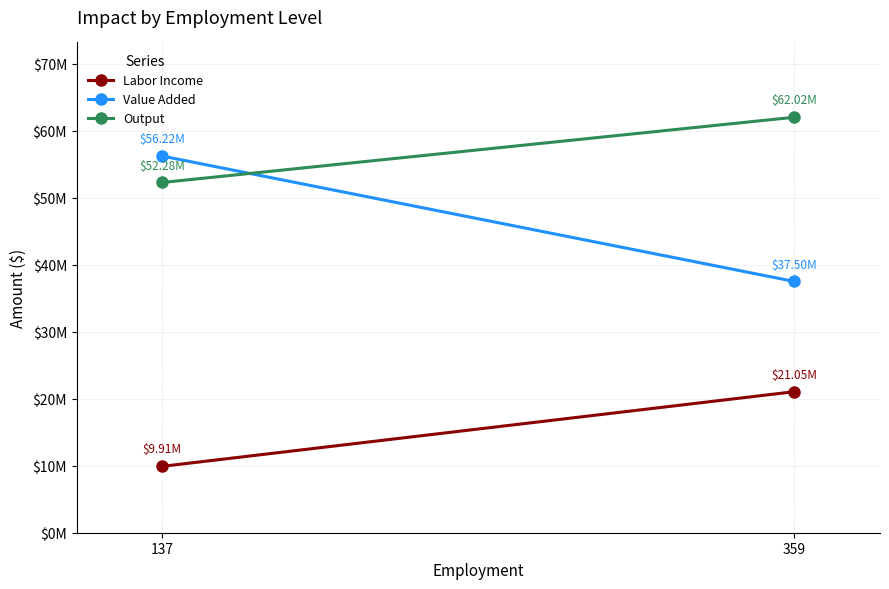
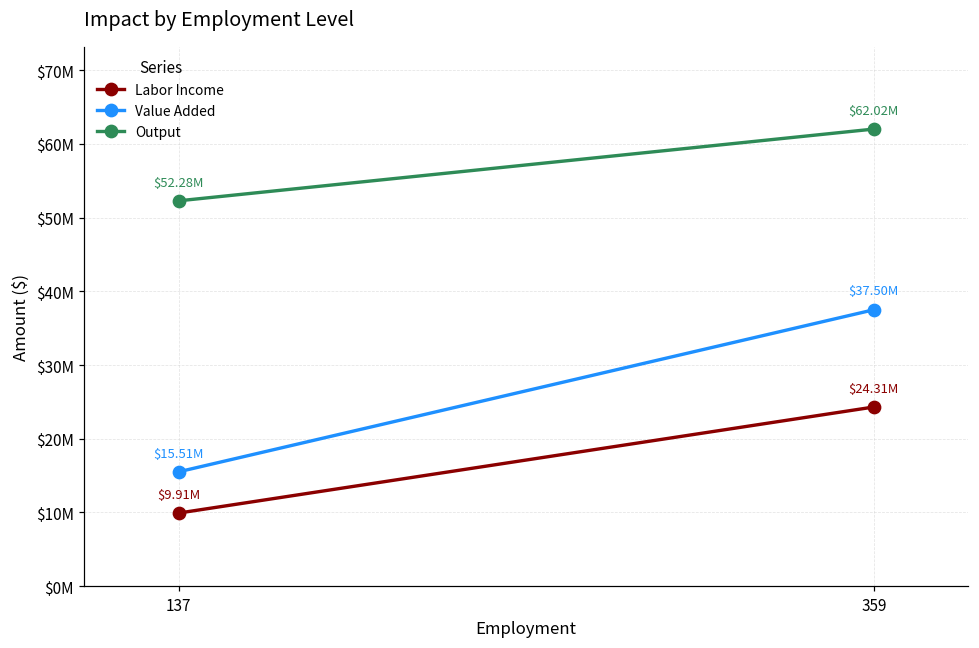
Value Added, 137: $56.22M -> $15.51M
Labor Income, 359: $21.05M -> $24.31M
